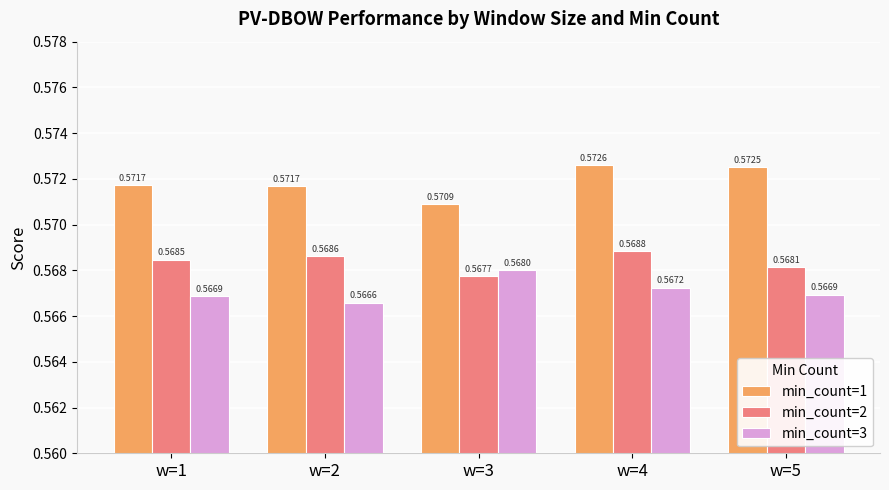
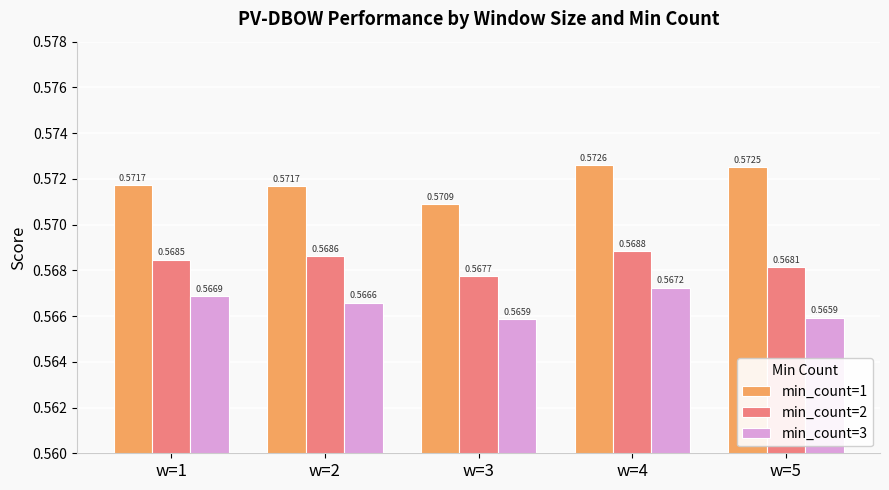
min_count=3, w=3: 0.5680 -> 0.5659
min_count=3, w=5: 0.5669 -> 0.5659
